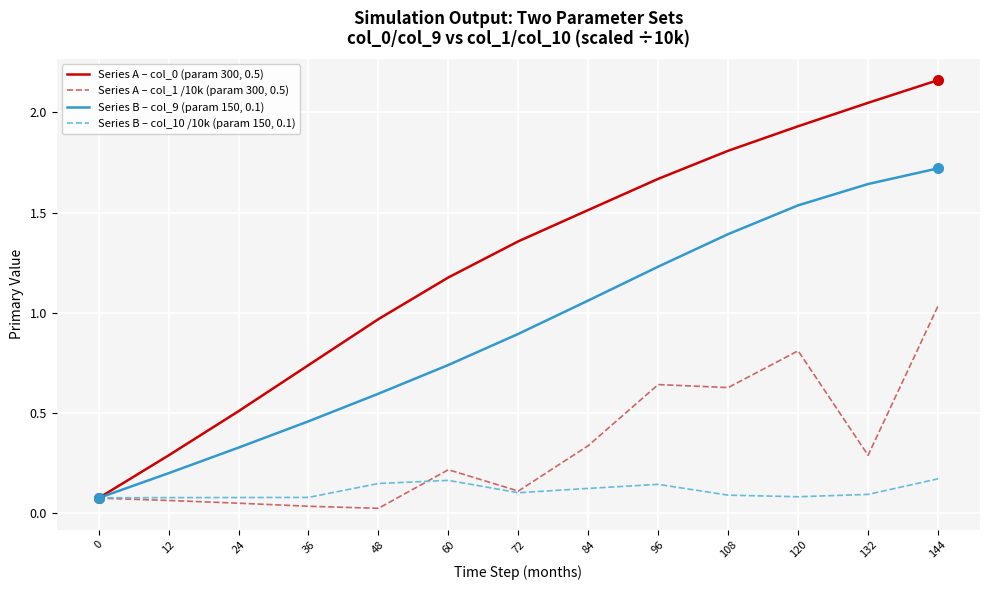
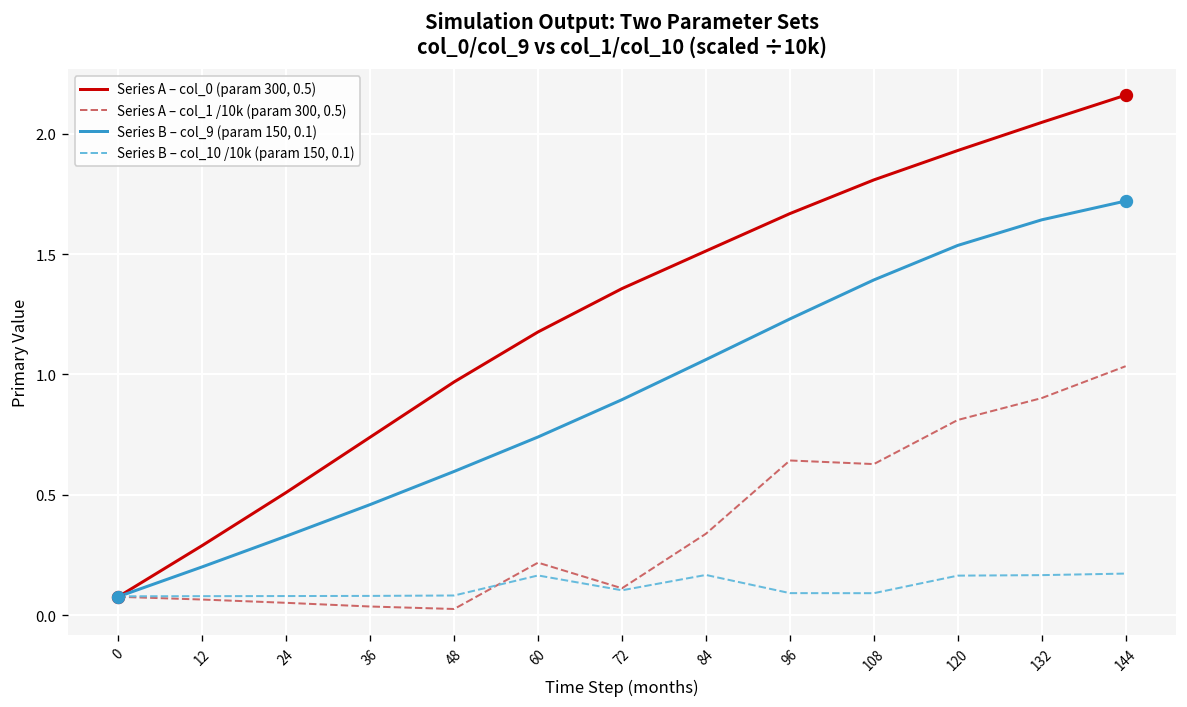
Series B – col_10 /10k (param 150, 0.1), 48: 0.15 -> 0.08
Series B – col_10 /10k (param 150, 0.1), 84: 0.12 -> 0.17
Series B – col_10 /10k (param 150, 0.1), 96: 0.15 -> 0.09
Series B – col_10 /10k (param 150, 0.1), 120: 0.08 -> 0.16
Series A – col_1 /10k (param 300, 0.5), 132: 0.29 -> 0.90
Series B – col_10 /10k (param 150, 0.1), 132: 0.10 -> 0.17
